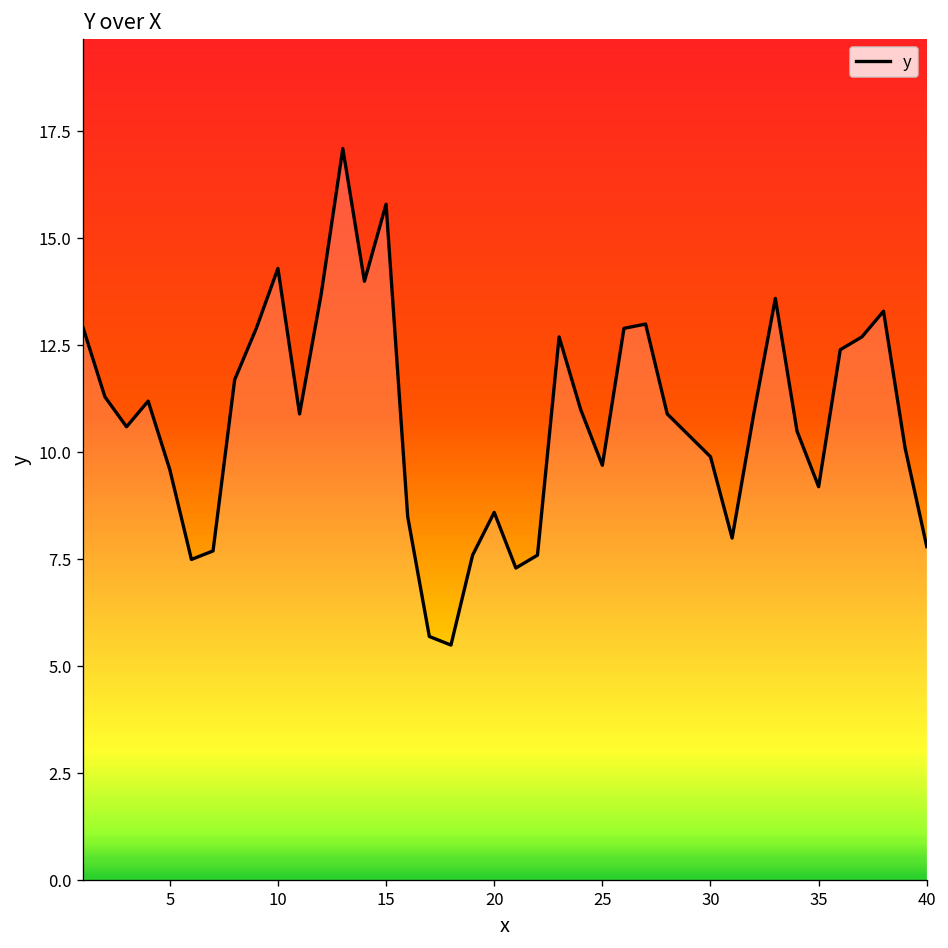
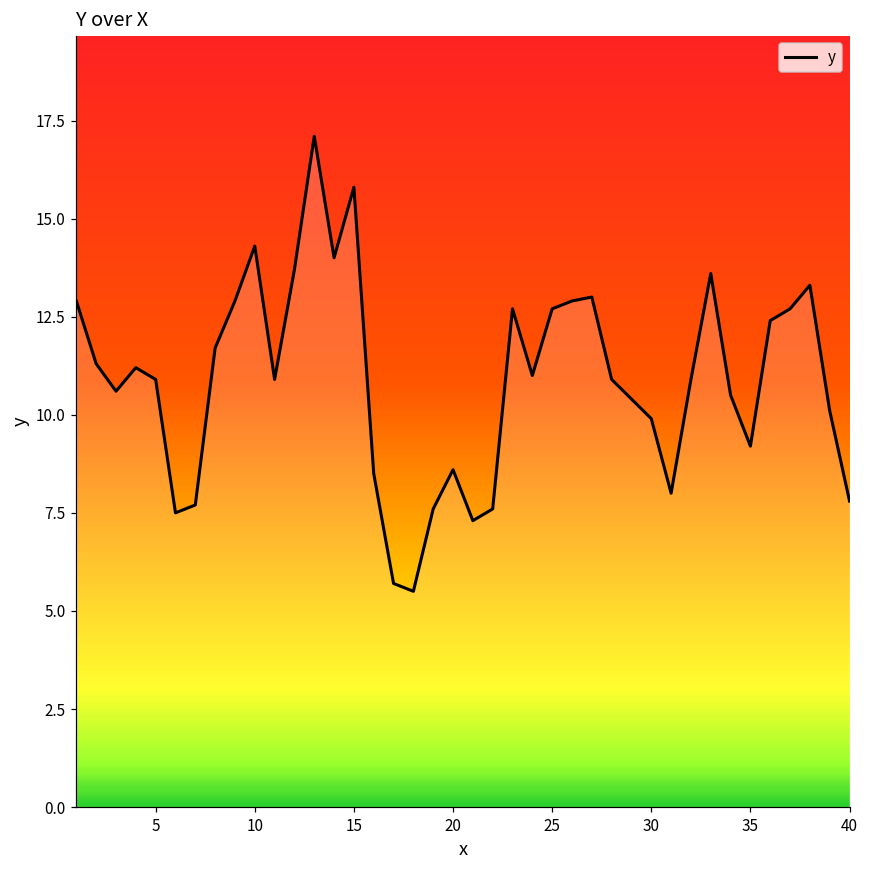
5: 9.6 -> 10.9
25: 9.7 -> 12.7
